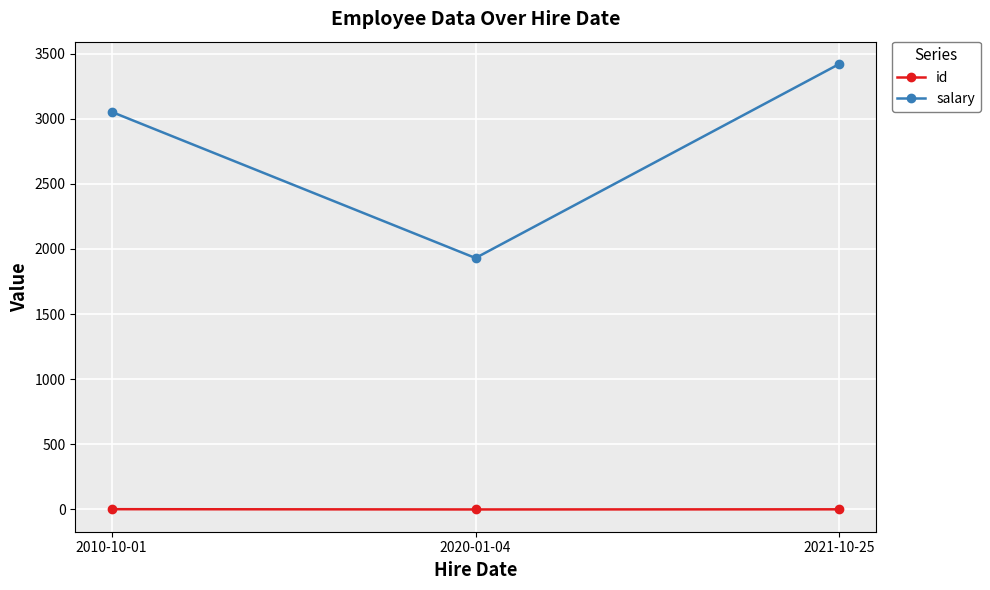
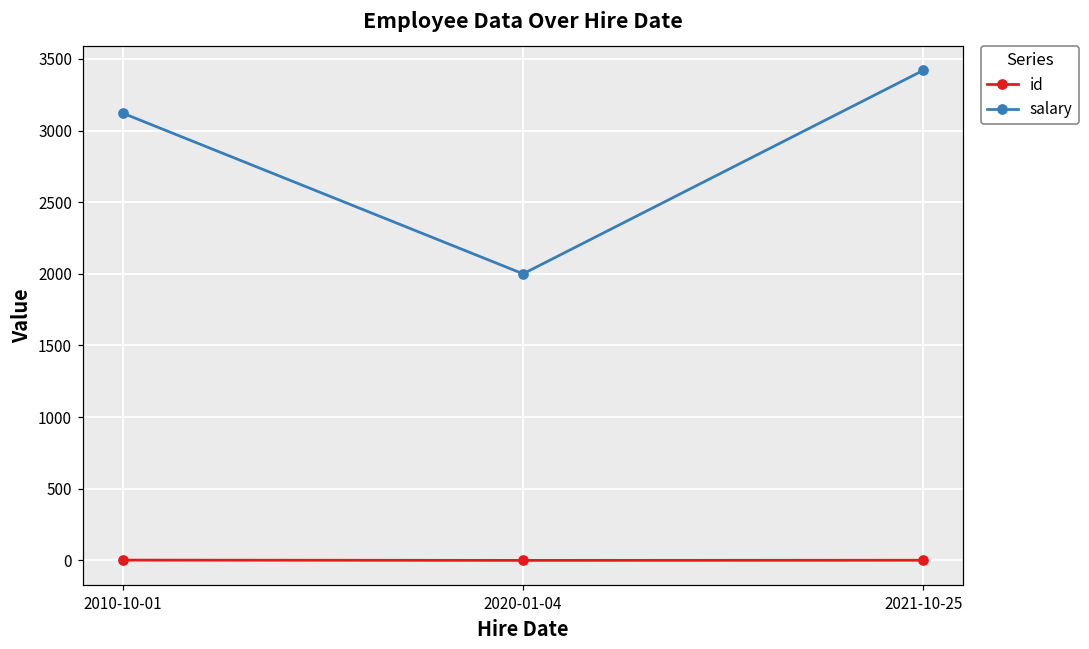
salary, 2010-10-01: 3050 -> 3120
salary, 2020-01-04: 1930 -> 2000
